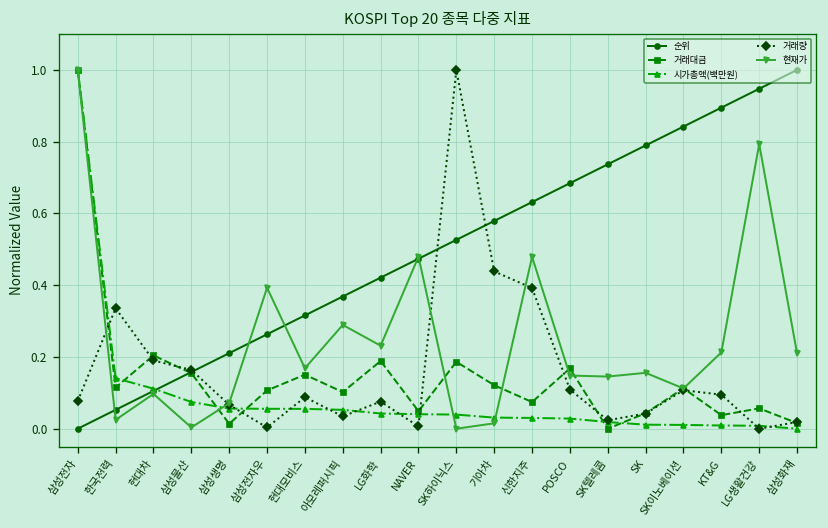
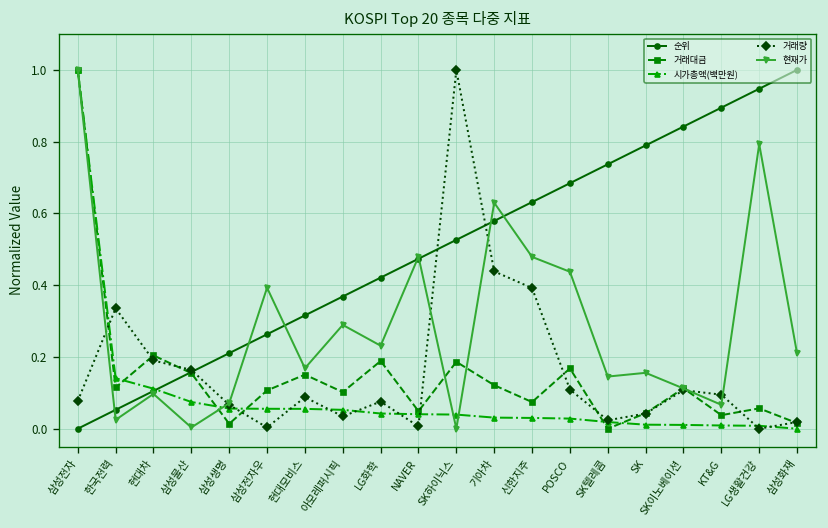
현재가, 기아차: 0.02 -> 0.63
현재가, POSCO: 0.15 -> 0.44
현재가, KT&G: 0.21 -> 0.07
